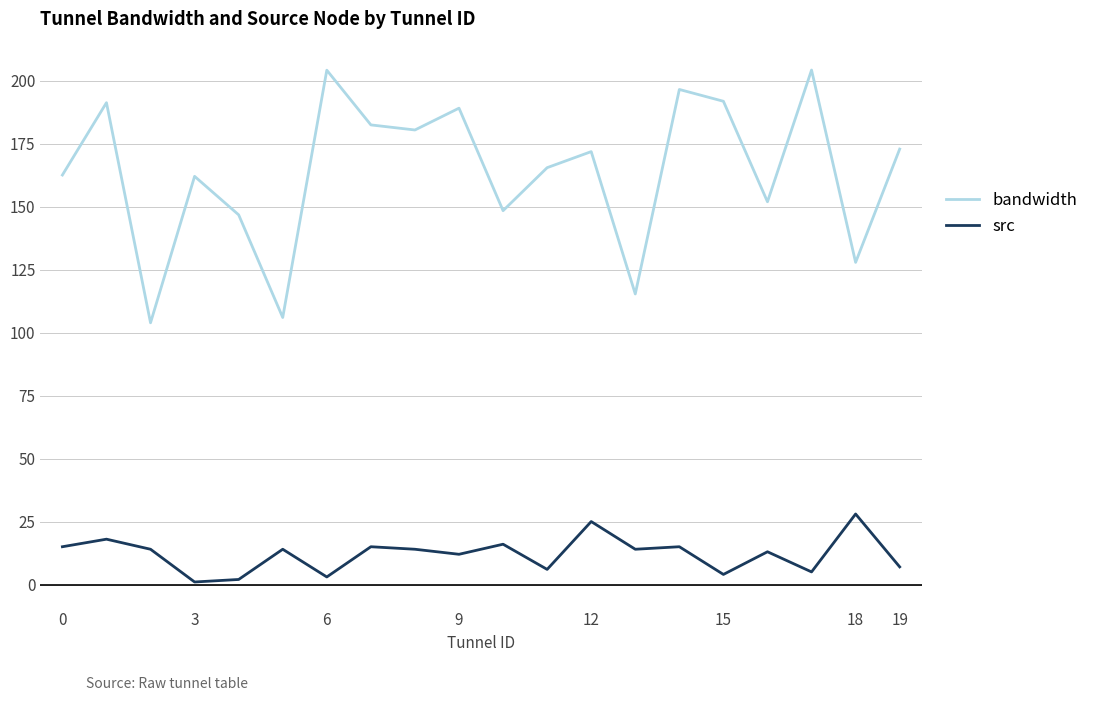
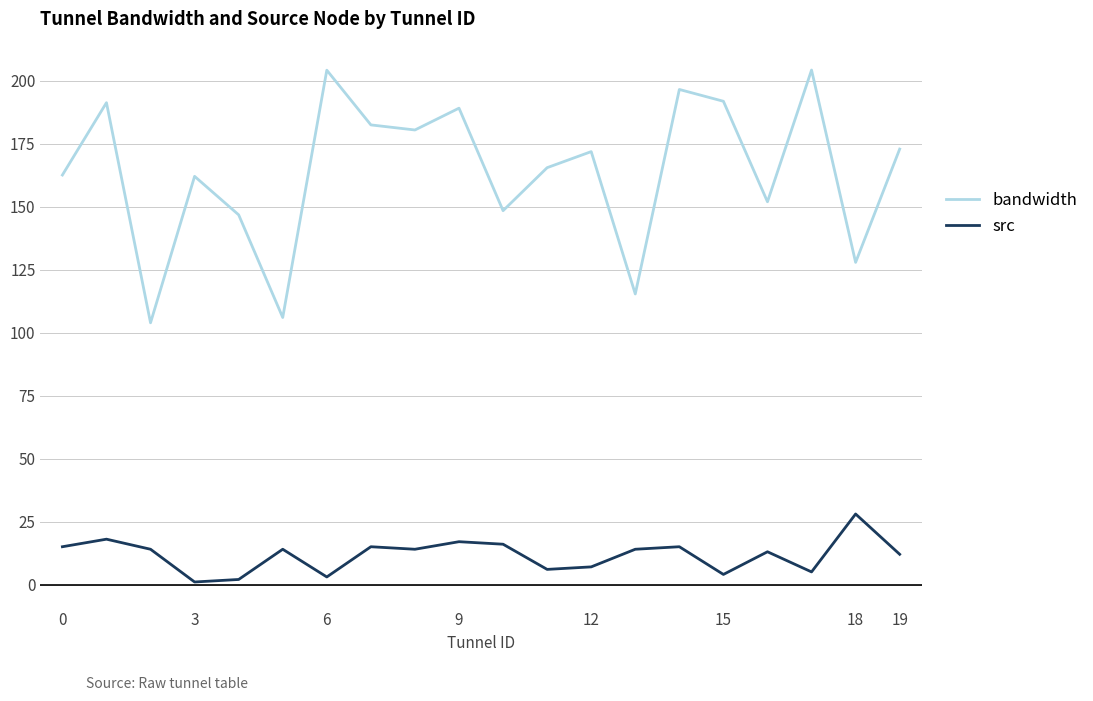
src, 9: 12 -> 17
src, 12: 25 -> 7
src, 19: 7 -> 12
